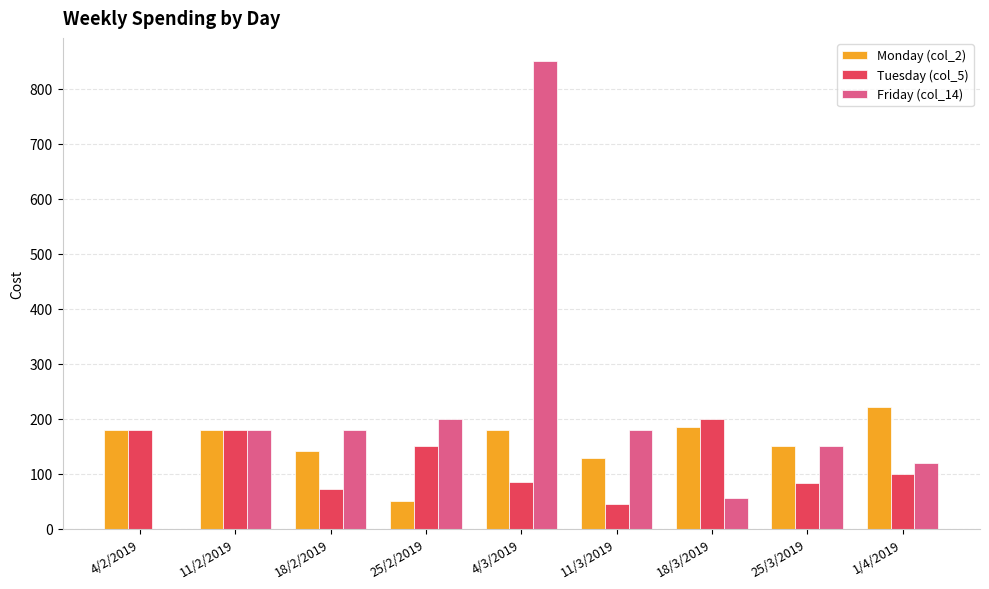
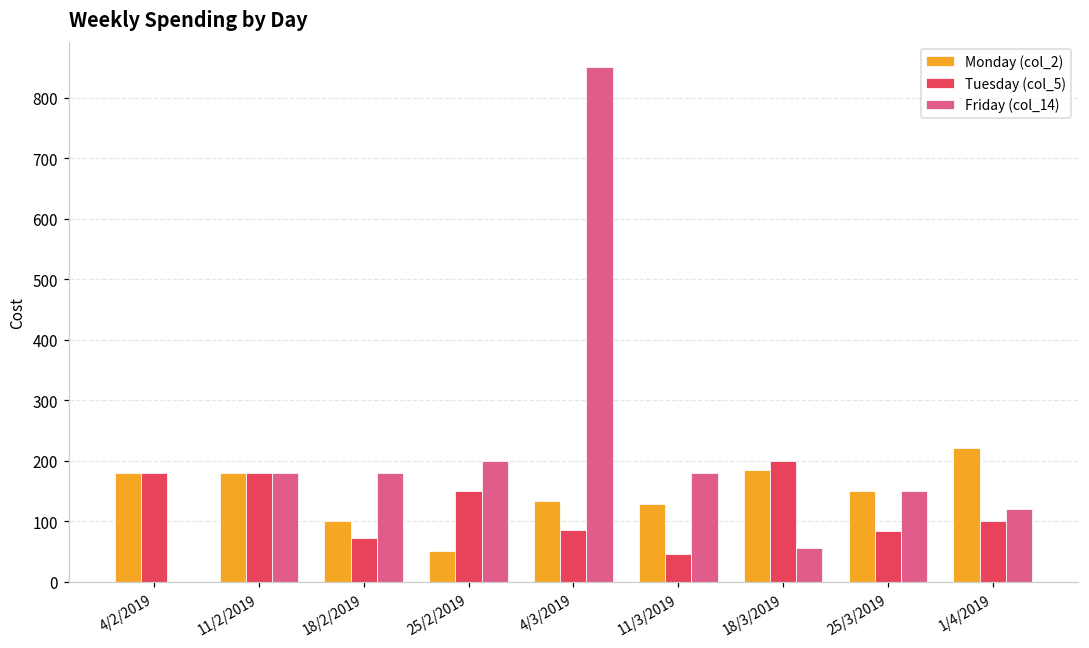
Monday (col_2), 18/2/2019: 140 -> 100
Monday (col_2), 4/3/2019: 180 -> 130
